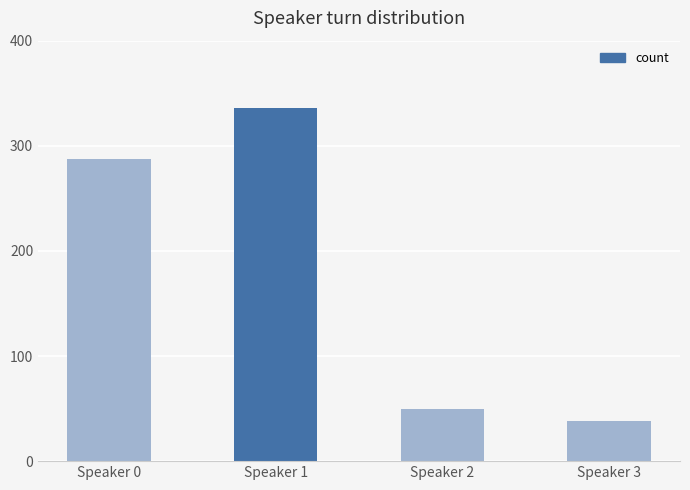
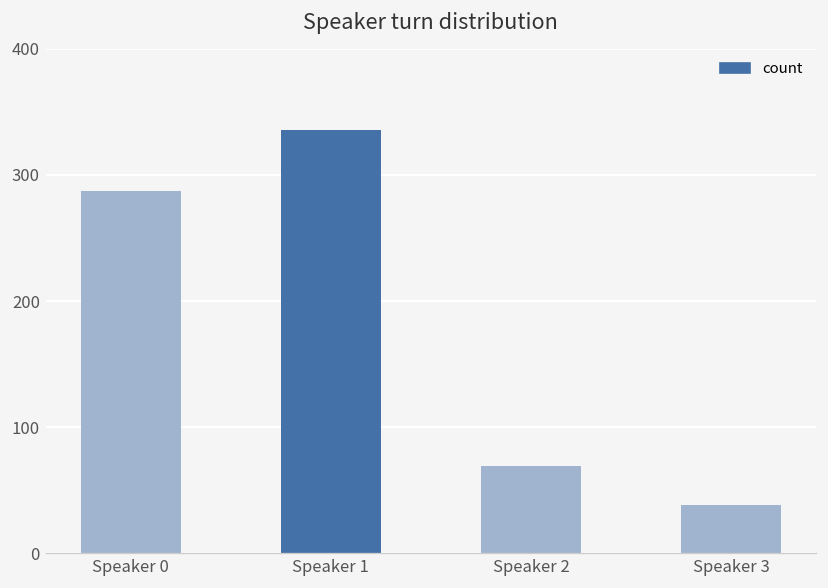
Speaker 2: 50 -> 69
